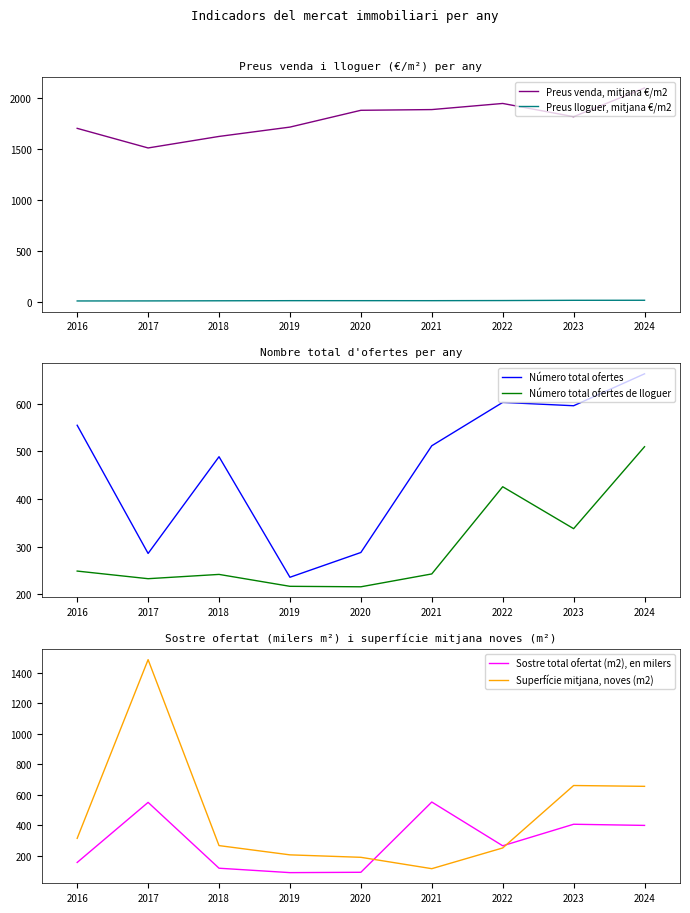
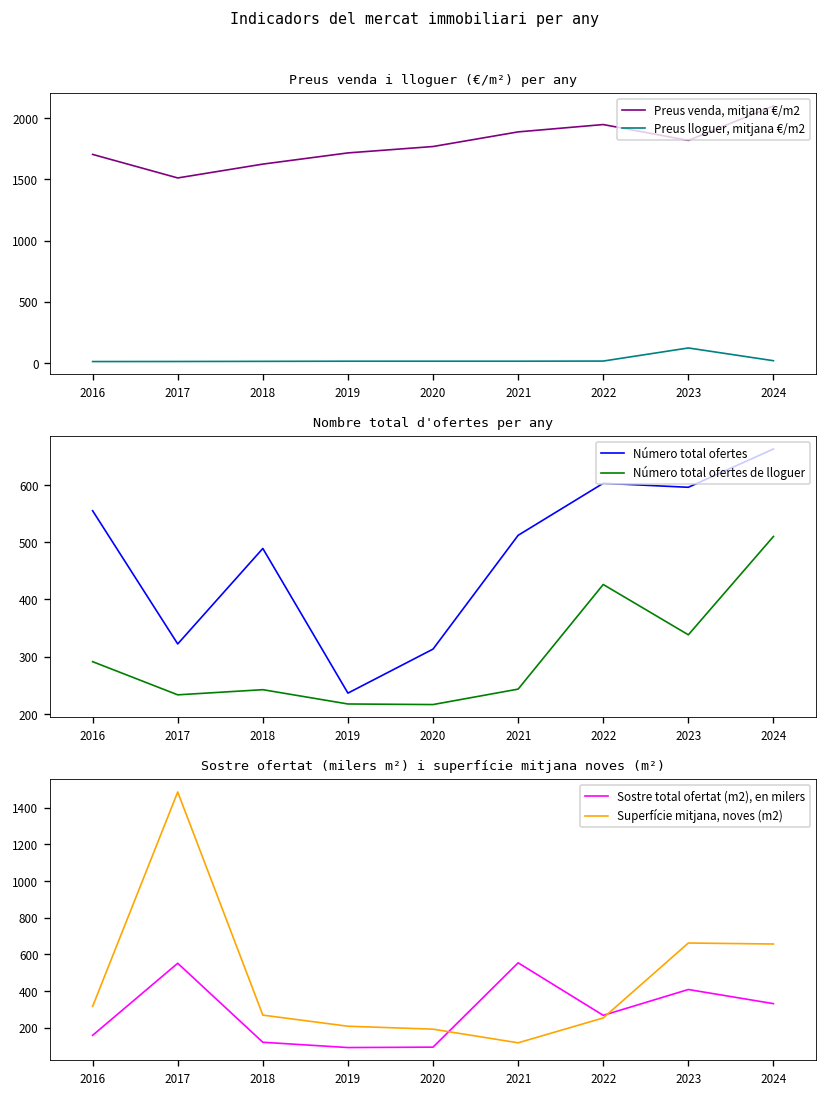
Preus venda i lloguer (€/m²) per any, Preus venda, mitjana €/m2, 2020: 1880 -> 1770
Preus venda i lloguer (€/m²) per any, Preus lloguer, mitjana €/m2, 2023: 20 -> 120
Nombre total d'ofertes per any, Número total ofertes de lloguer, 2016: 250 -> 290
Nombre total d'ofertes per any, Número total ofertes, 2017: 290 -> 320
Nombre total d'ofertes per any, Número total ofertes, 2020: 290 -> 310
Sostre ofertat (milers m²) i superfície mitjana noves (m²), Sostre total ofertat (m2), en milers, 2024: 400 -> 330
